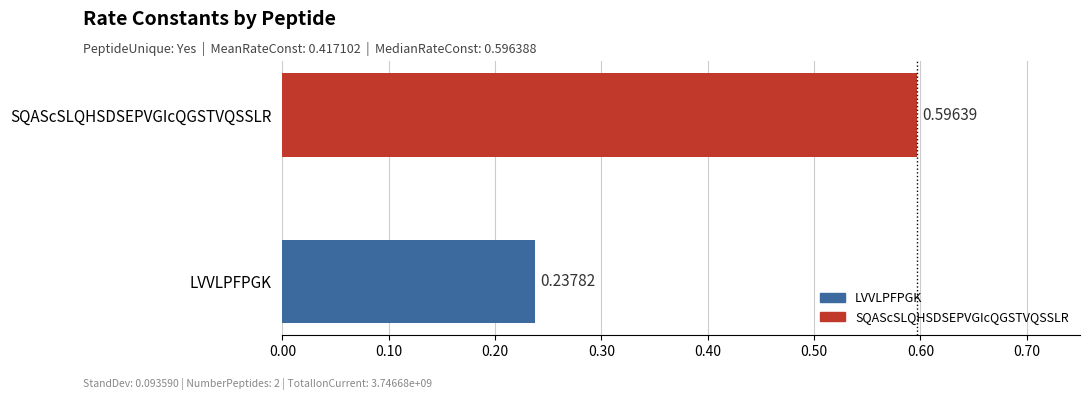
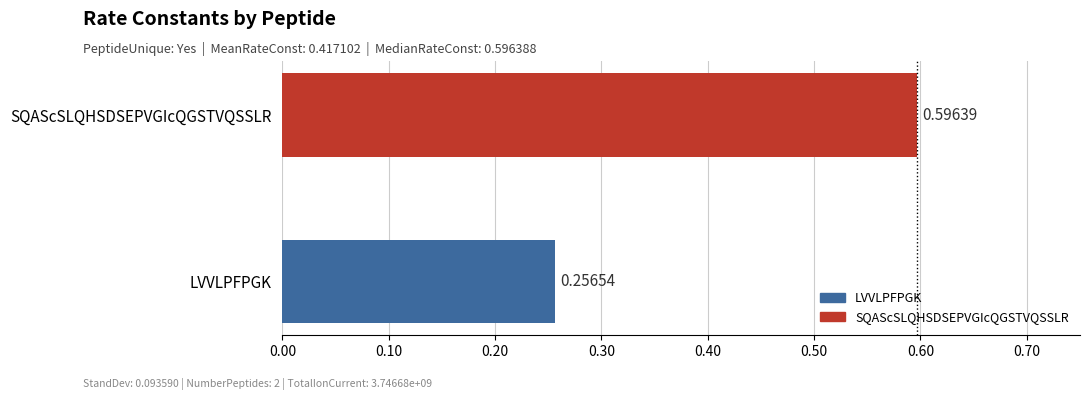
LVVLPFPGK: 0.23782 -> 0.25654
